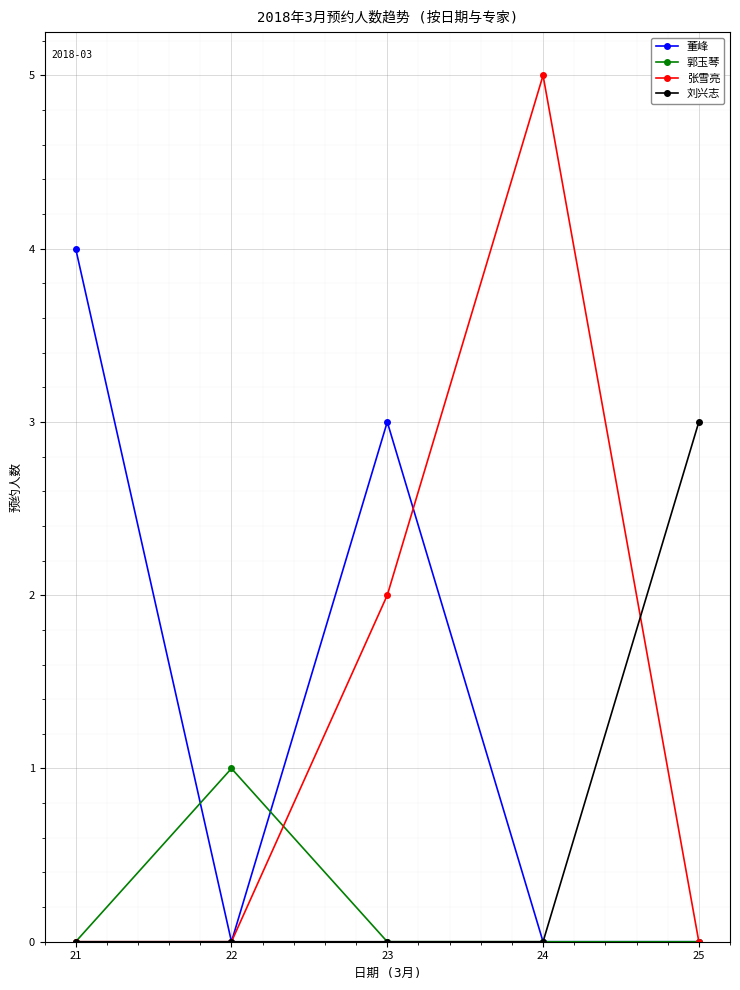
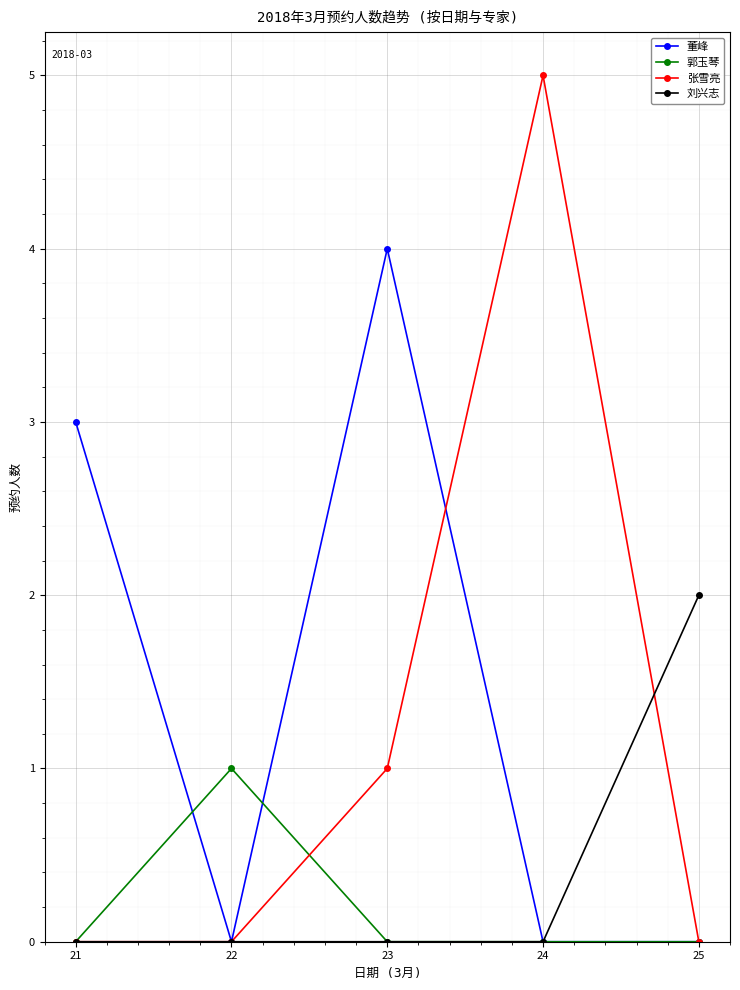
董峰, 21: 4 -> 3
董峰, 23: 3 -> 4
张雪亮, 23: 2 -> 1
刘兴志, 25: 3 -> 2
